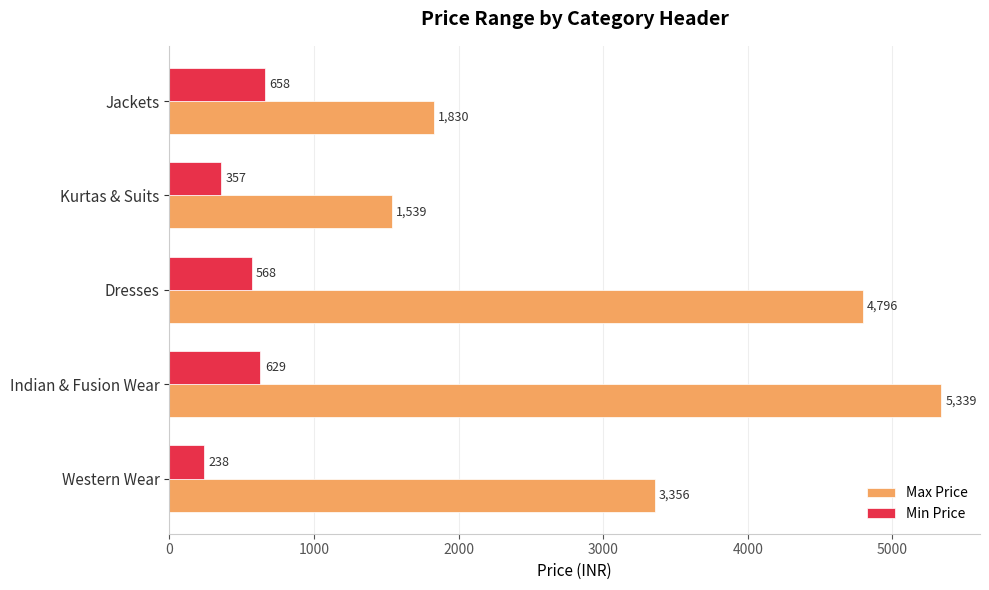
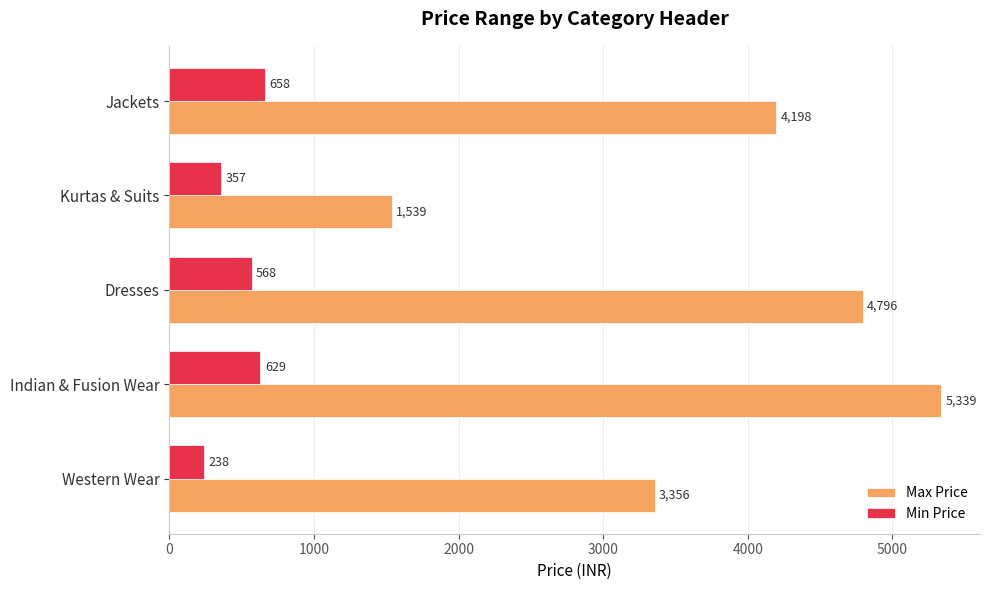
Max Price, Jackets: 1,830 -> 4,198
